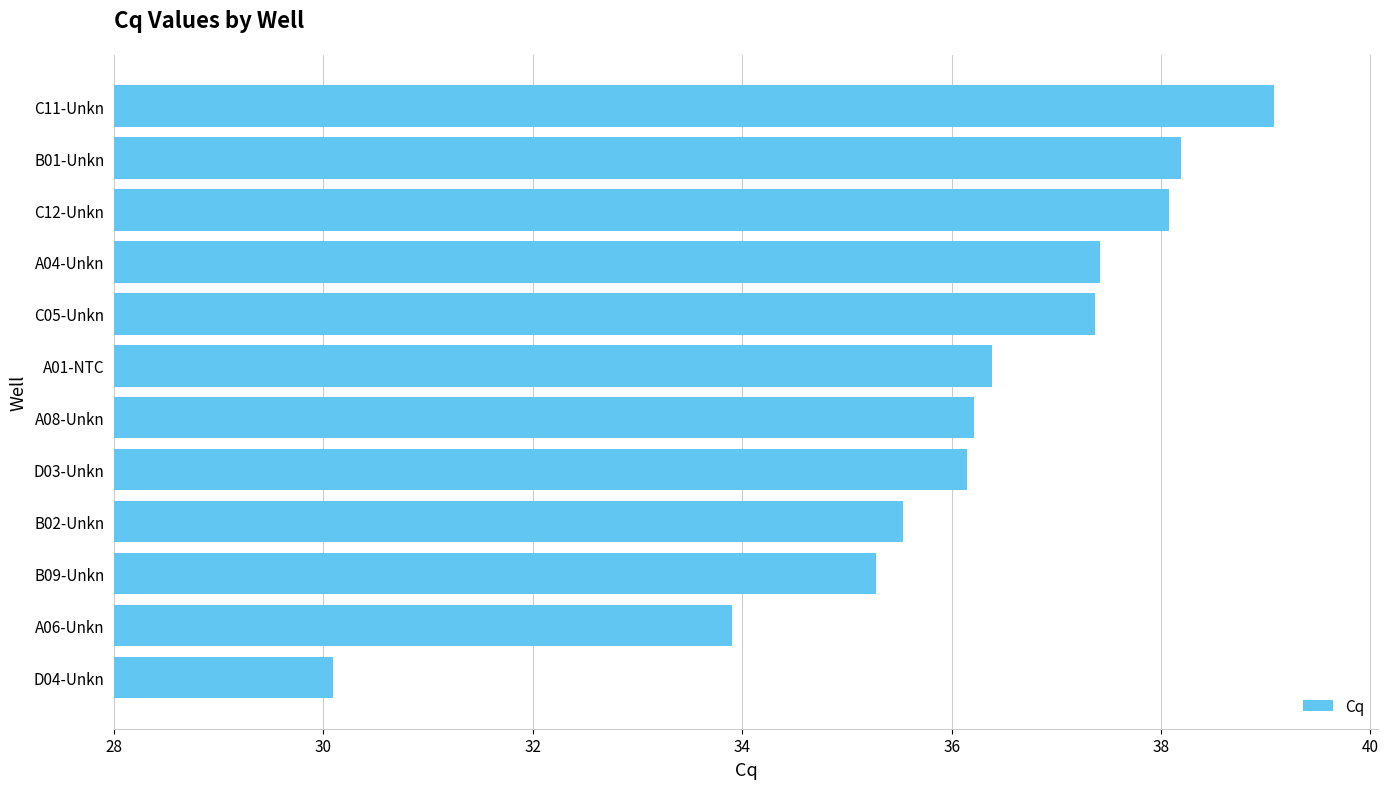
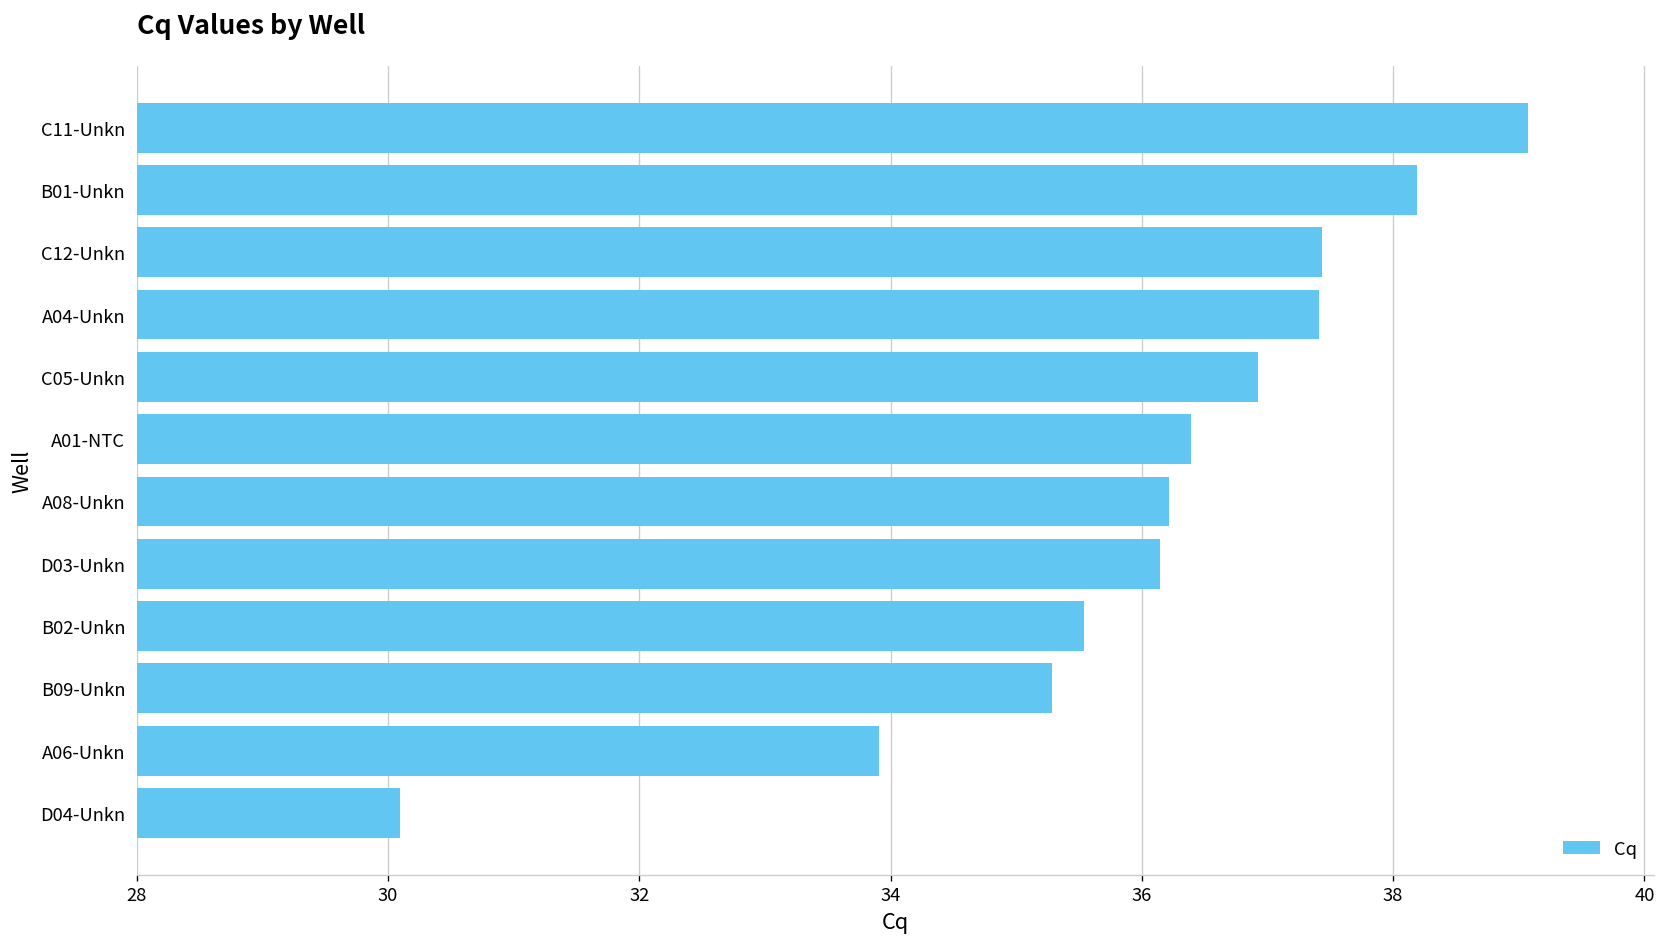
C12-Unkn: 38.07 -> 37.44
C05-Unkn: 37.37 -> 36.92
